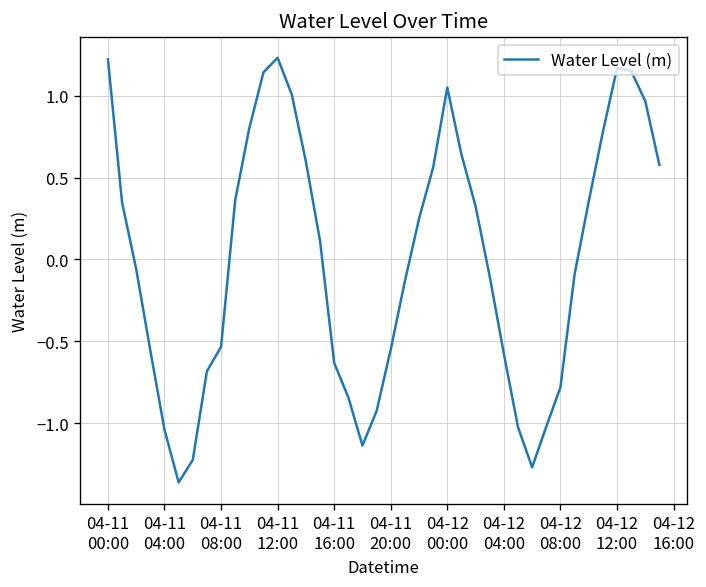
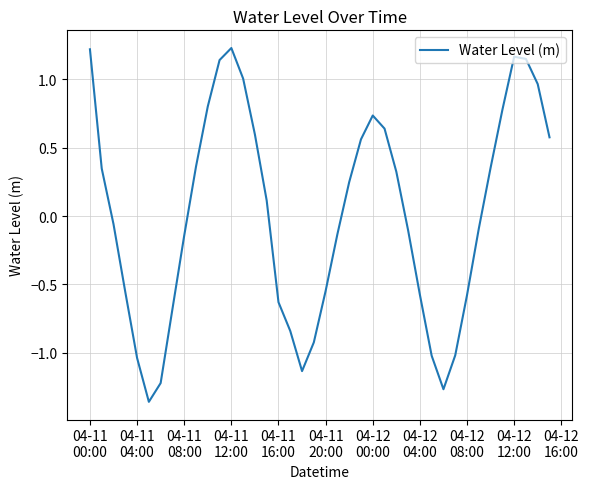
04-11 08:00: -0.53 -> -0.14
04-12 00:00: 1.05 -> 0.74
04-12 08:00: -0.78 -> -0.58
